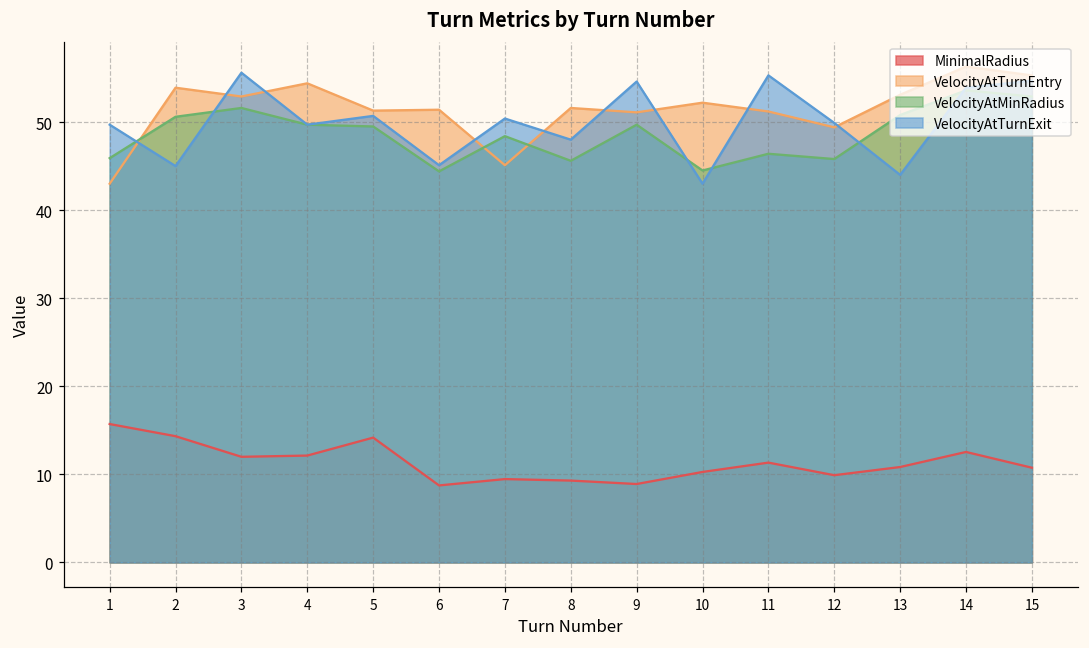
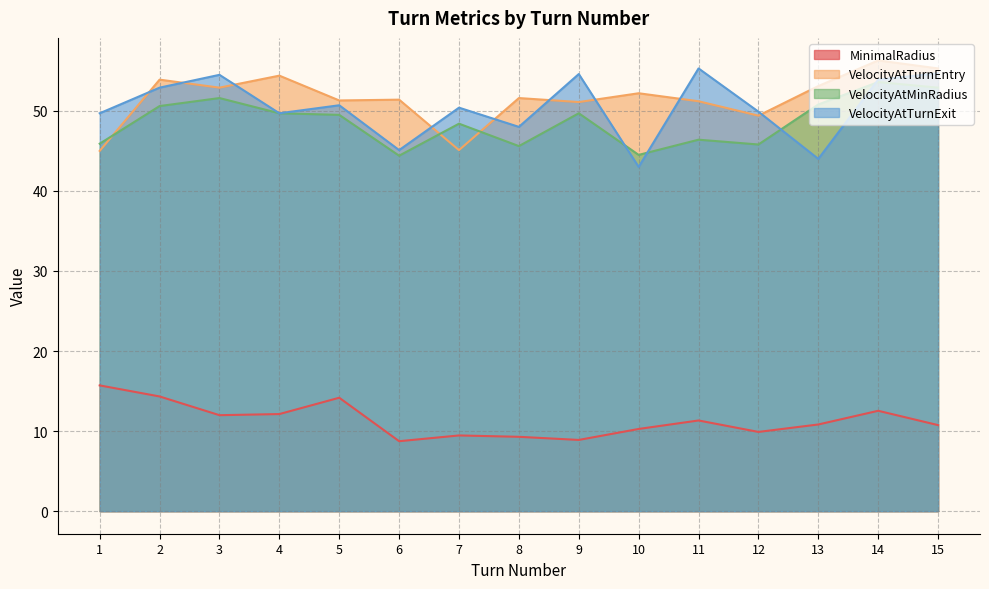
VelocityAtTurnEntry, 1: 43 -> 45
VelocityAtTurnExit, 2: 45 -> 53
VelocityAtTurnExit, 3: 56 -> 55
